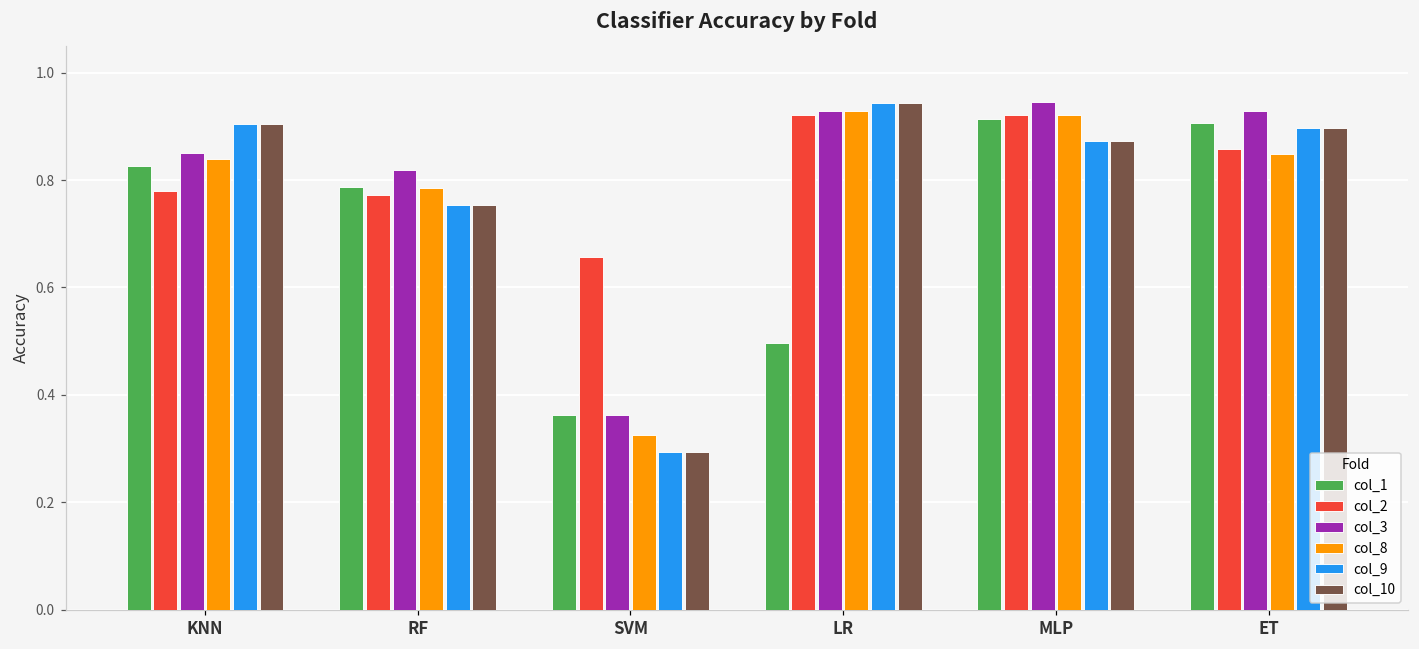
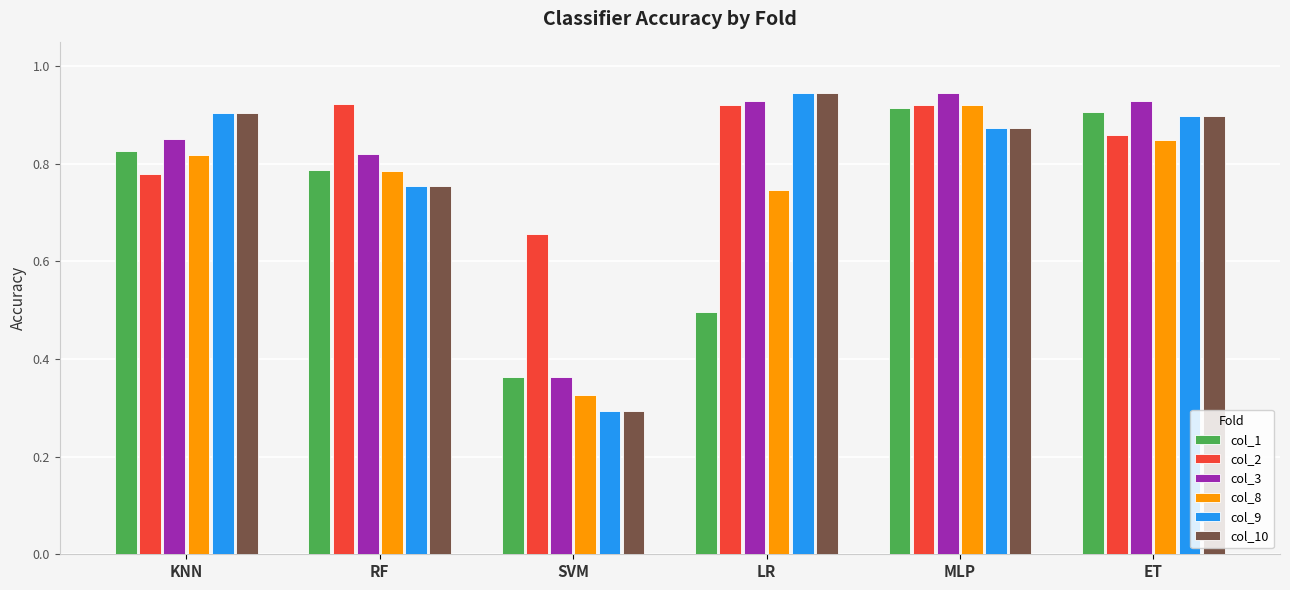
col_8, KNN: 0.84 -> 0.82
col_2, RF: 0.77 -> 0.92
col_8, LR: 0.93 -> 0.75
